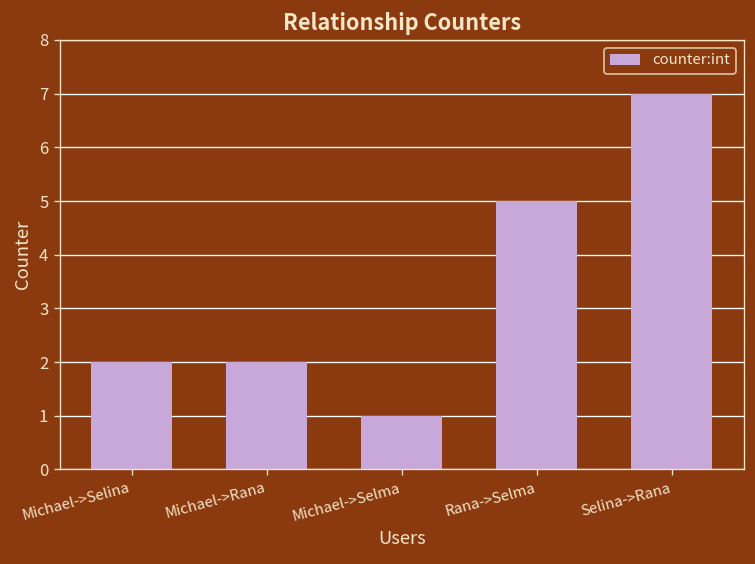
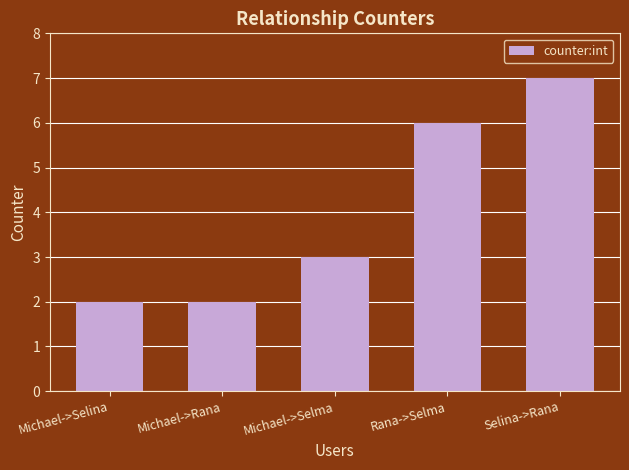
Michael->Selma: 1 -> 3
Rana->Selma: 5 -> 6
